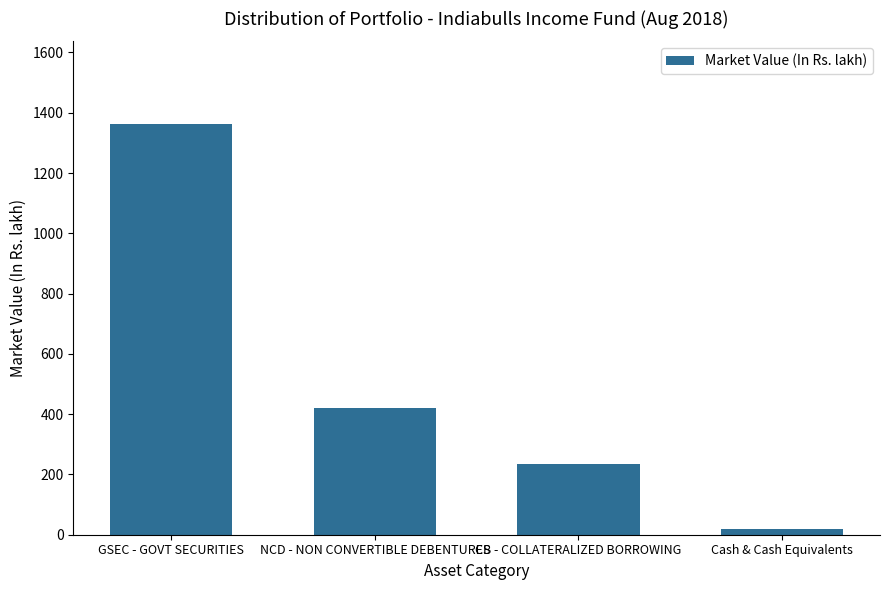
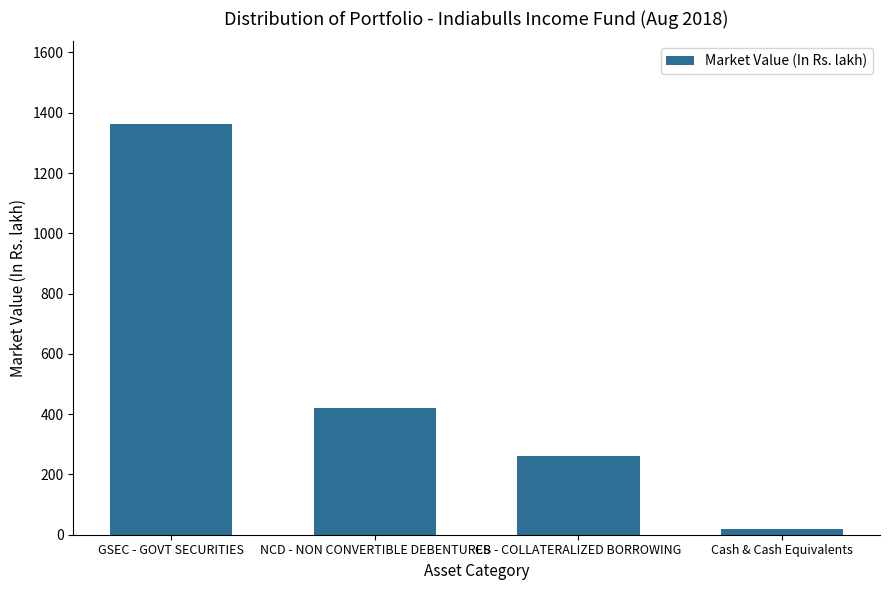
CB - COLLATERALIZED BORROWING: 230 -> 260
